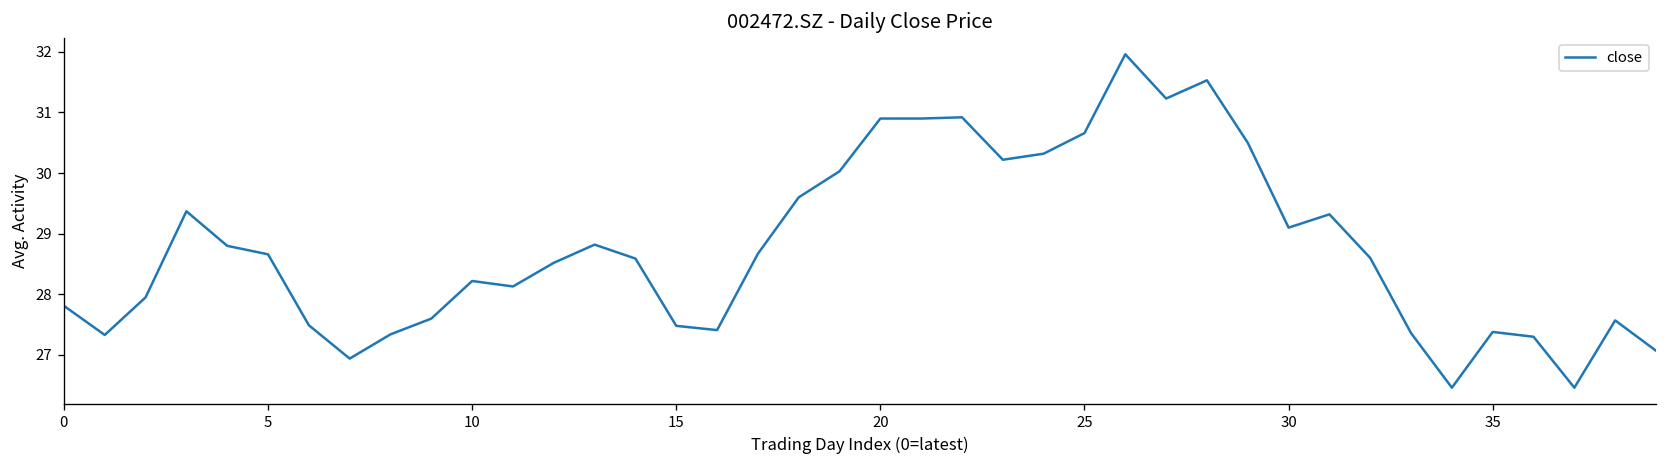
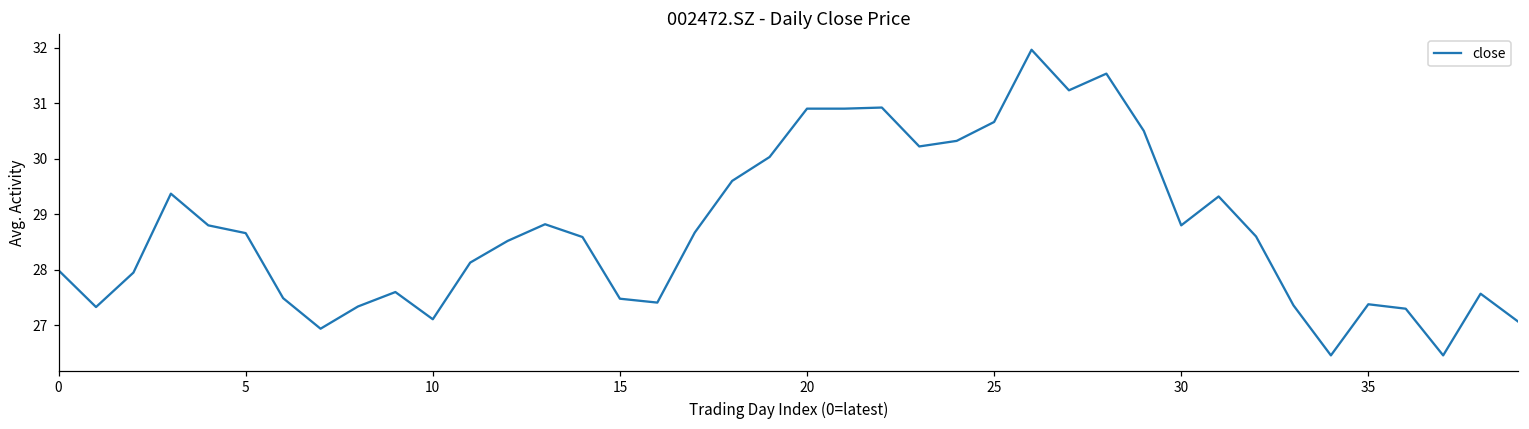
0: 27.8 -> 28.0
10: 28.2 -> 27.1
30: 29.1 -> 28.8
